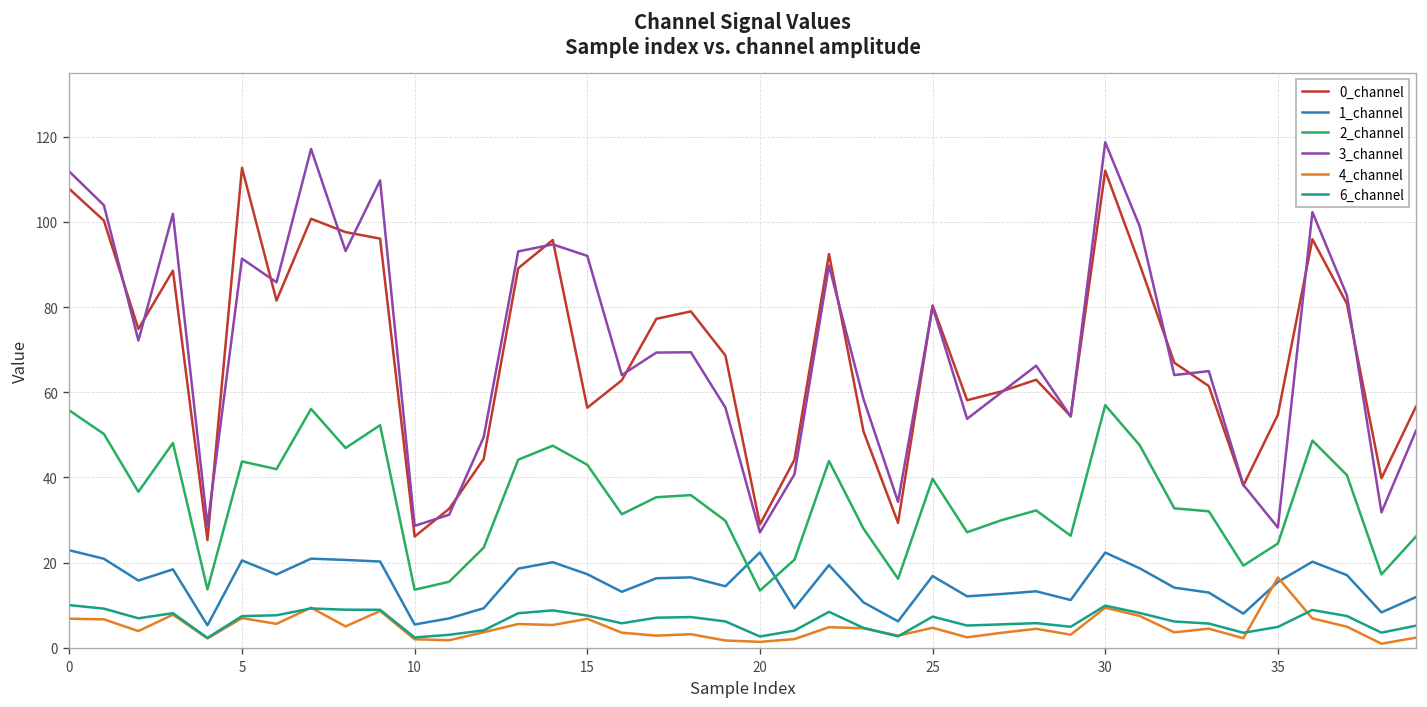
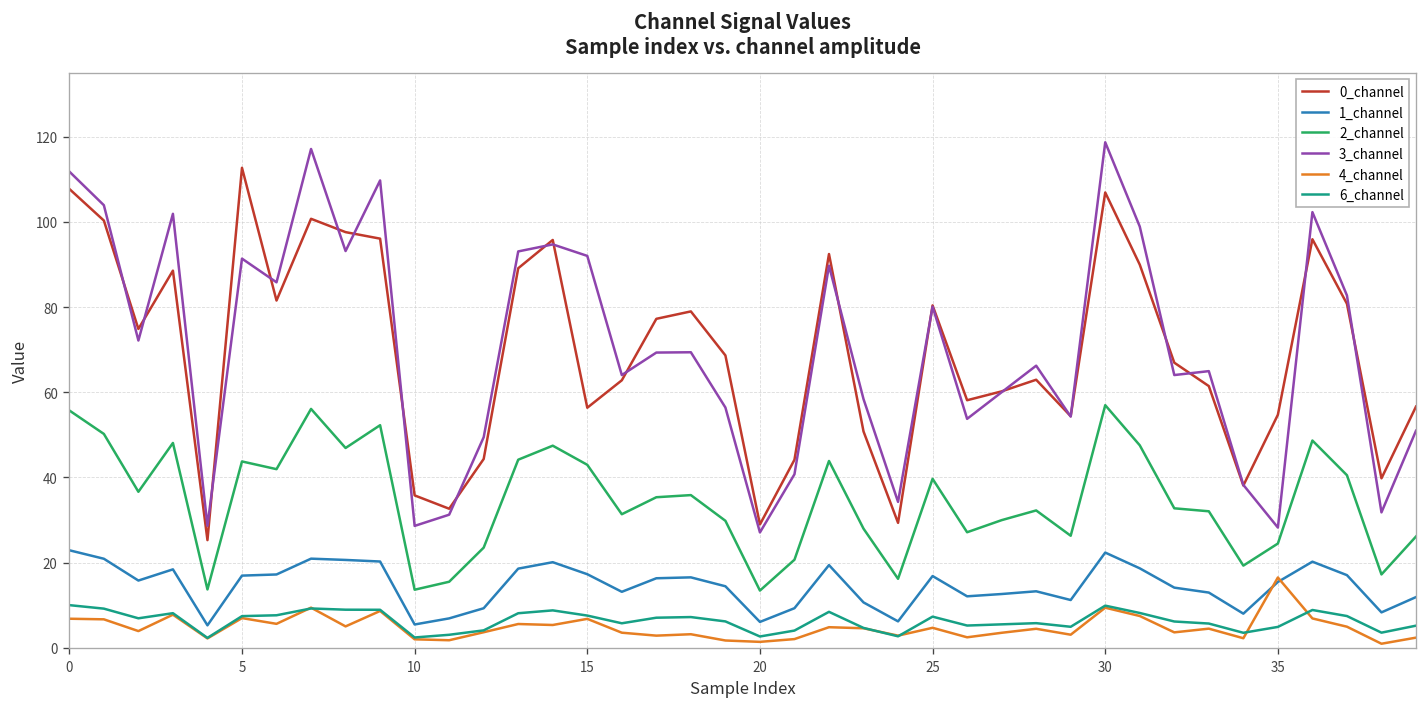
1_channel, 5: 21 -> 17
0_channel, 10: 26 -> 36
1_channel, 20: 22 -> 6
0_channel, 30: 112 -> 107
